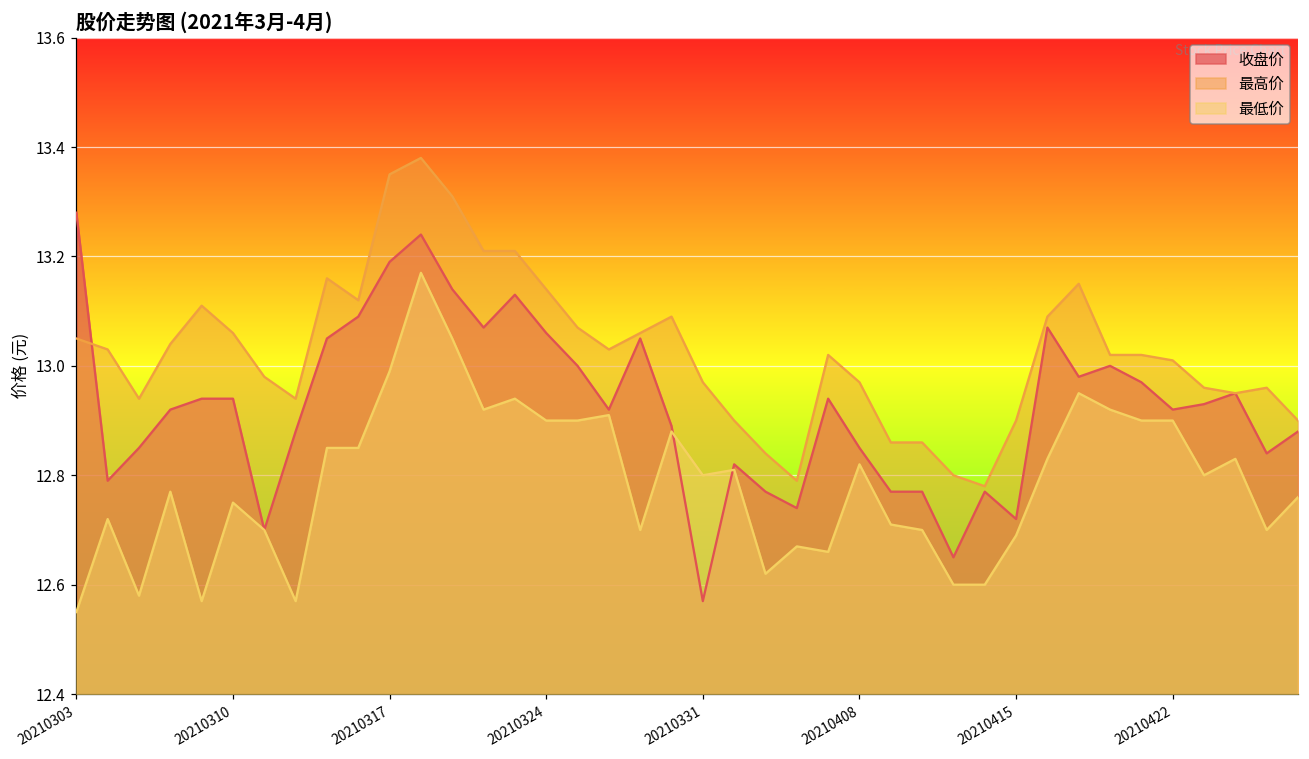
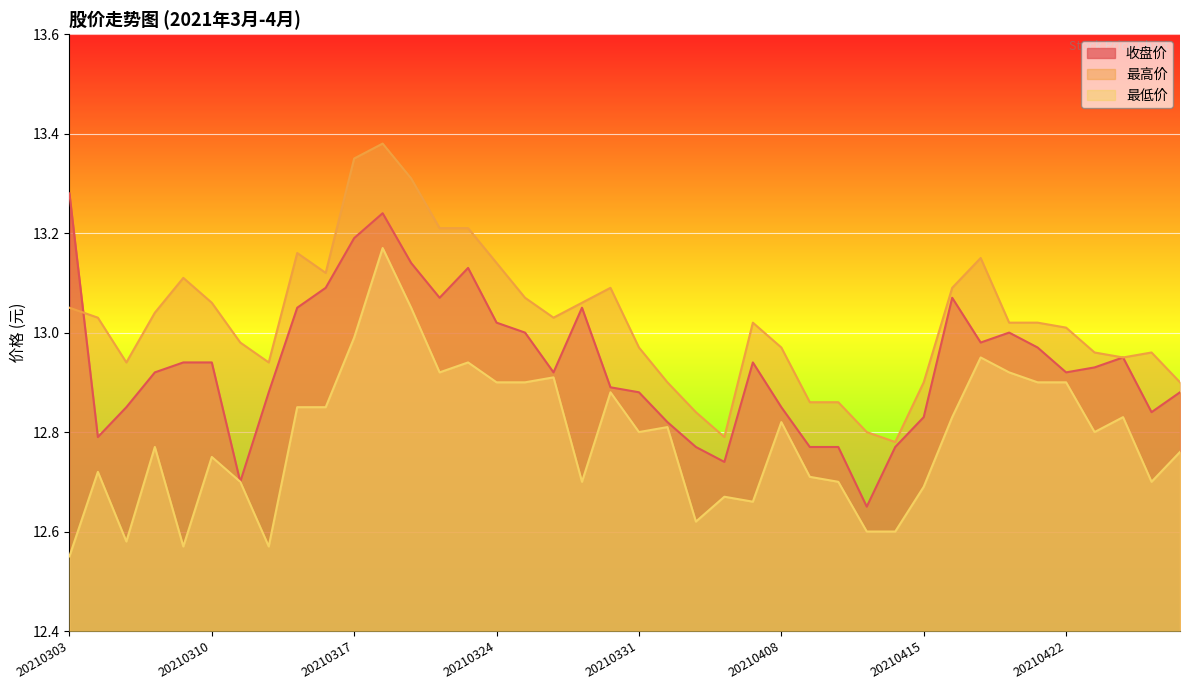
收盘价, 20210324: 13.06 -> 13.02
收盘价, 20210331: 12.57 -> 12.88
收盘价, 20210415: 12.72 -> 12.83
